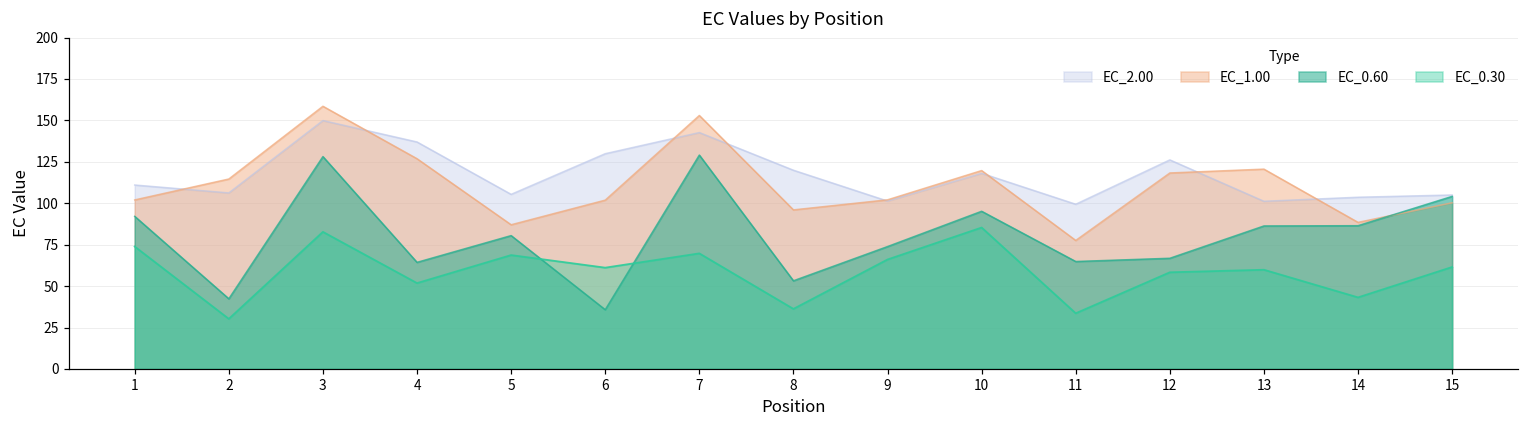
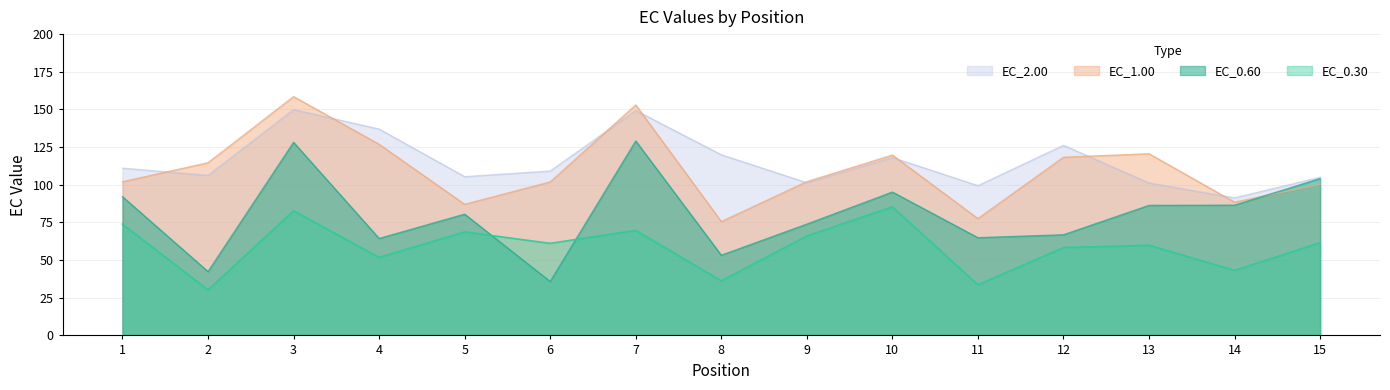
EC_2.00, 6: 130 -> 109
EC_2.00, 7: 143 -> 149
EC_1.00, 8: 96 -> 76
EC_2.00, 14: 104 -> 91
